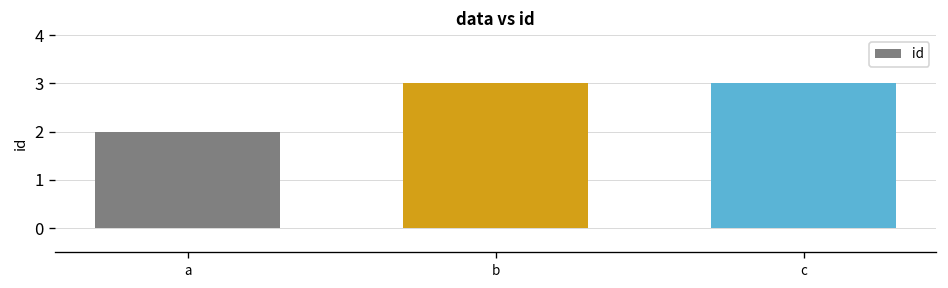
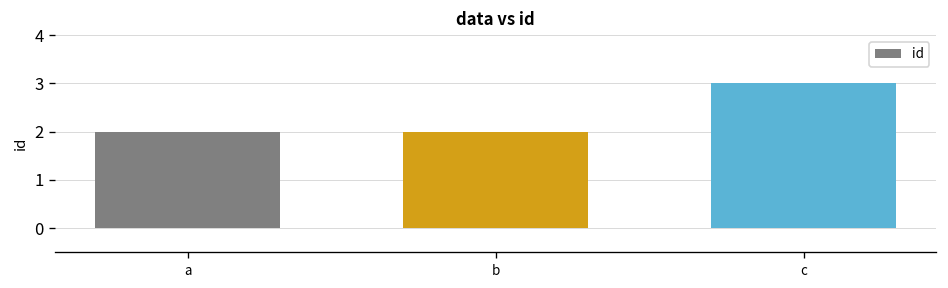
b: 3 -> 2
